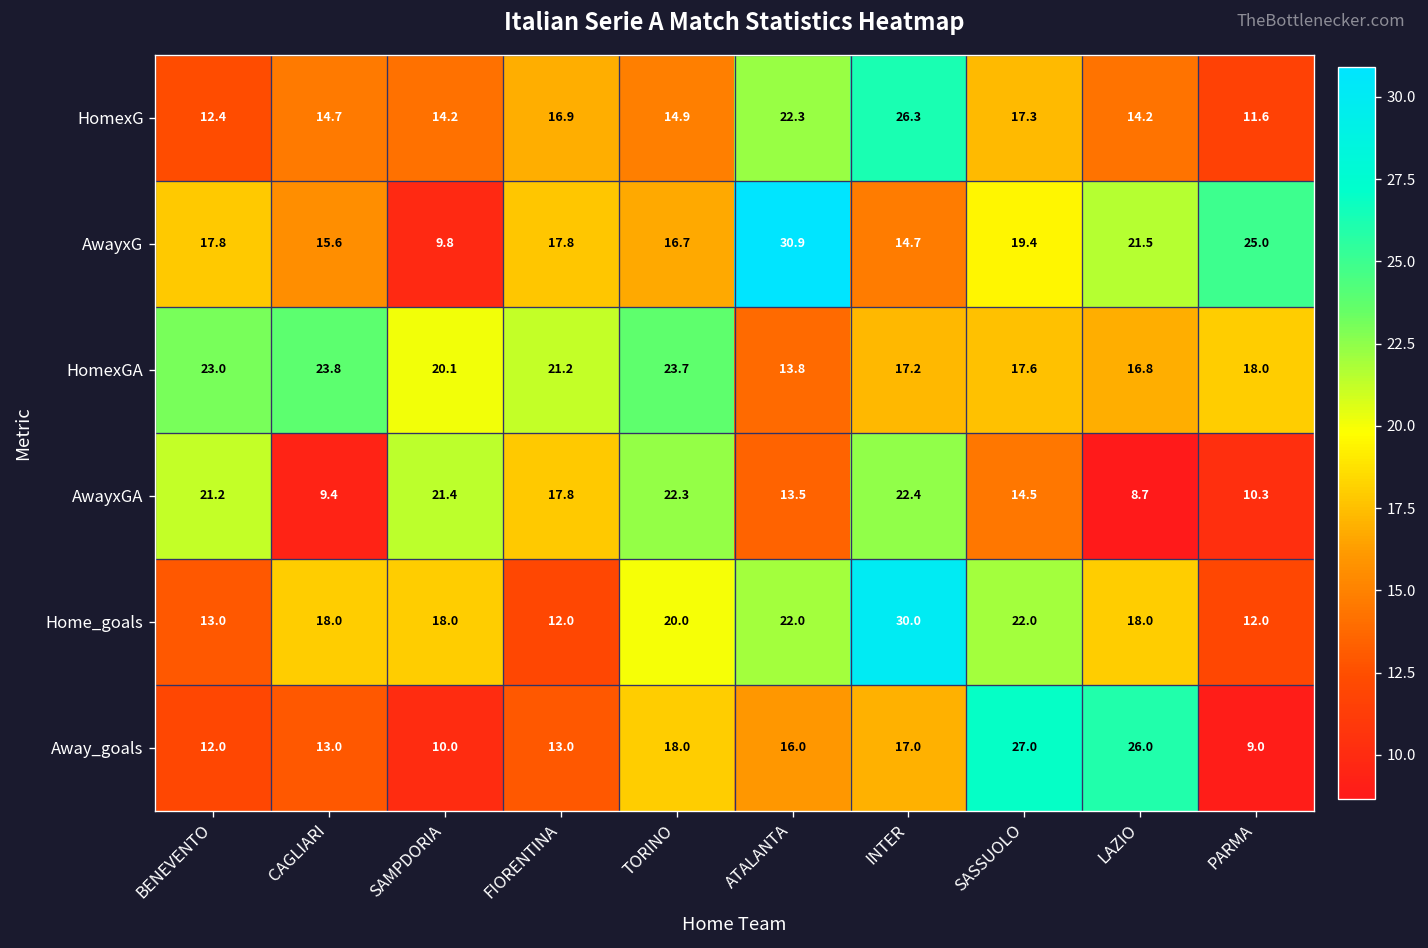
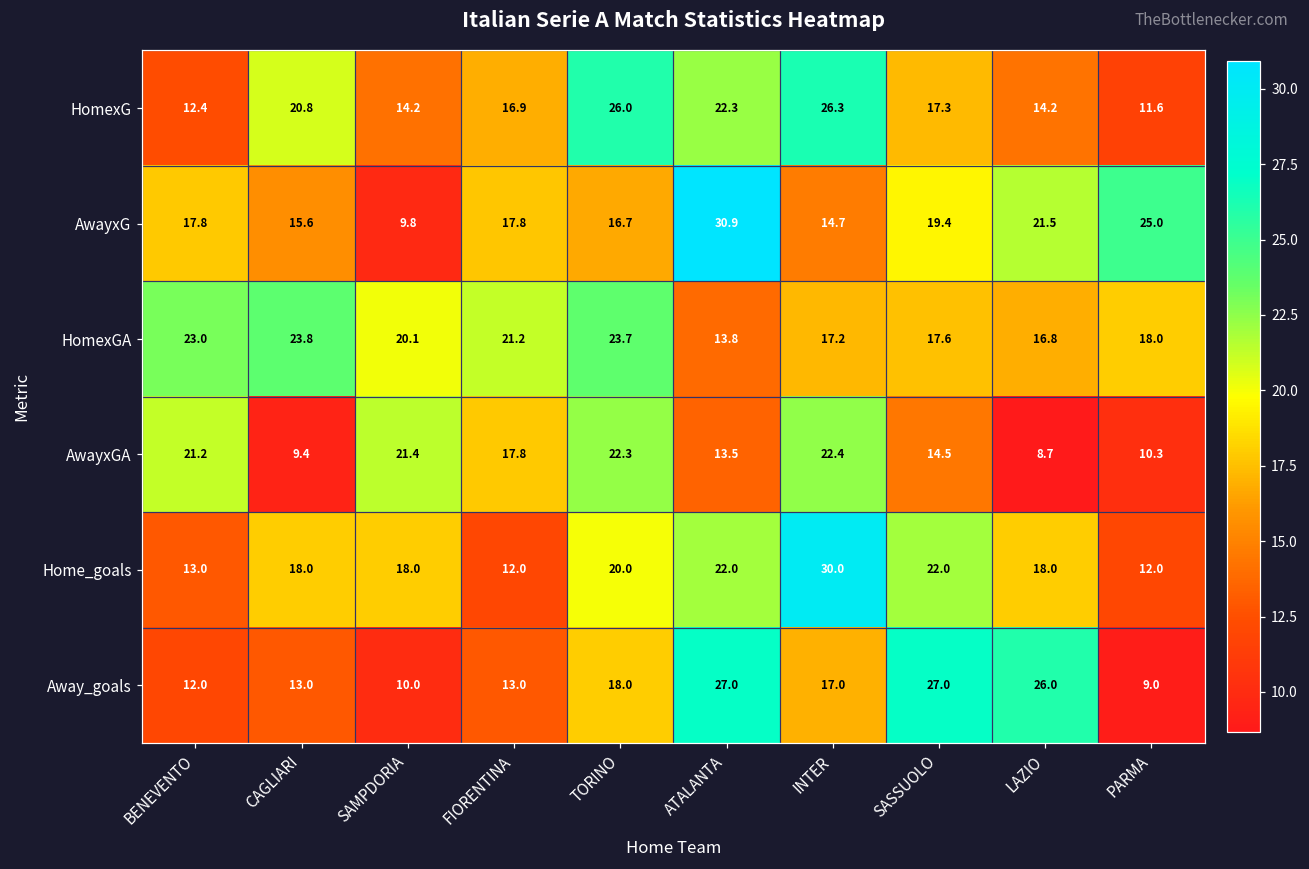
HomexG, CAGLIARI: 14.7 -> 20.8
HomexG, TORINO: 14.9 -> 26.0
Away_goals, ATALANTA: 16.0 -> 27.0
